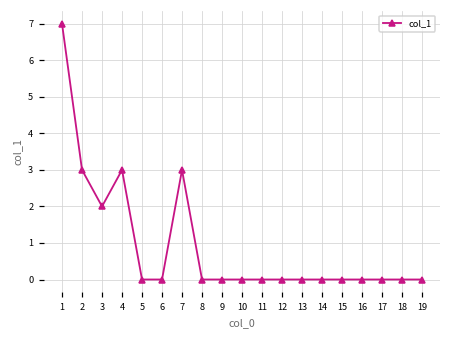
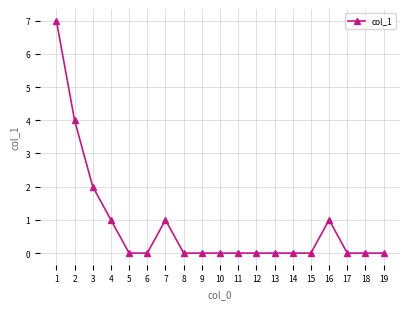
2: 3 -> 4
4: 3 -> 1
7: 3 -> 1
16: 0 -> 1
